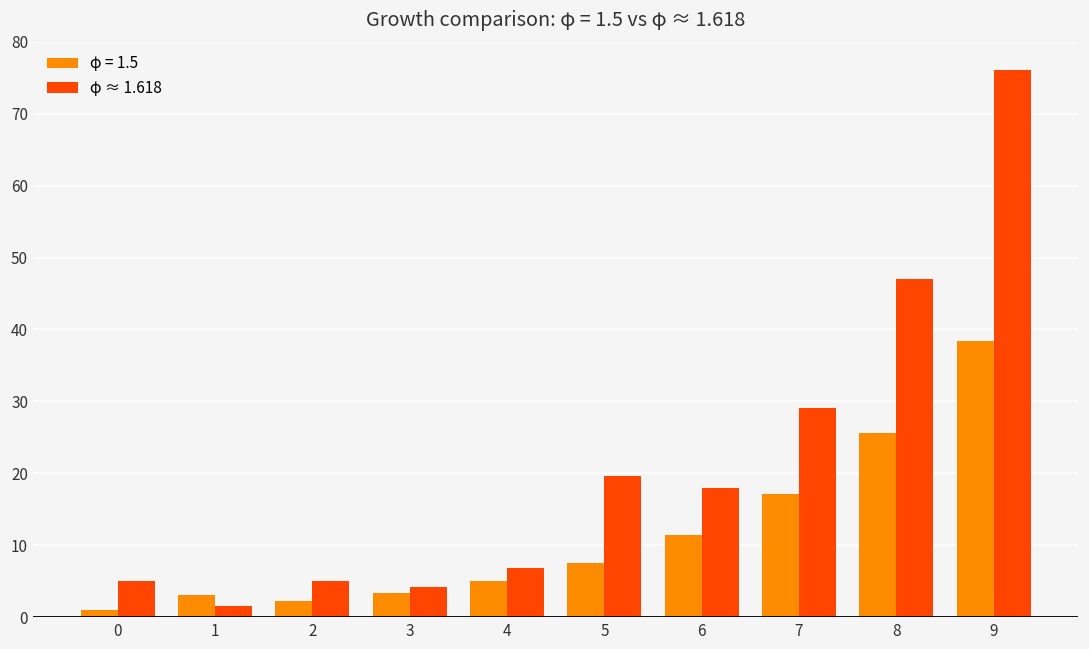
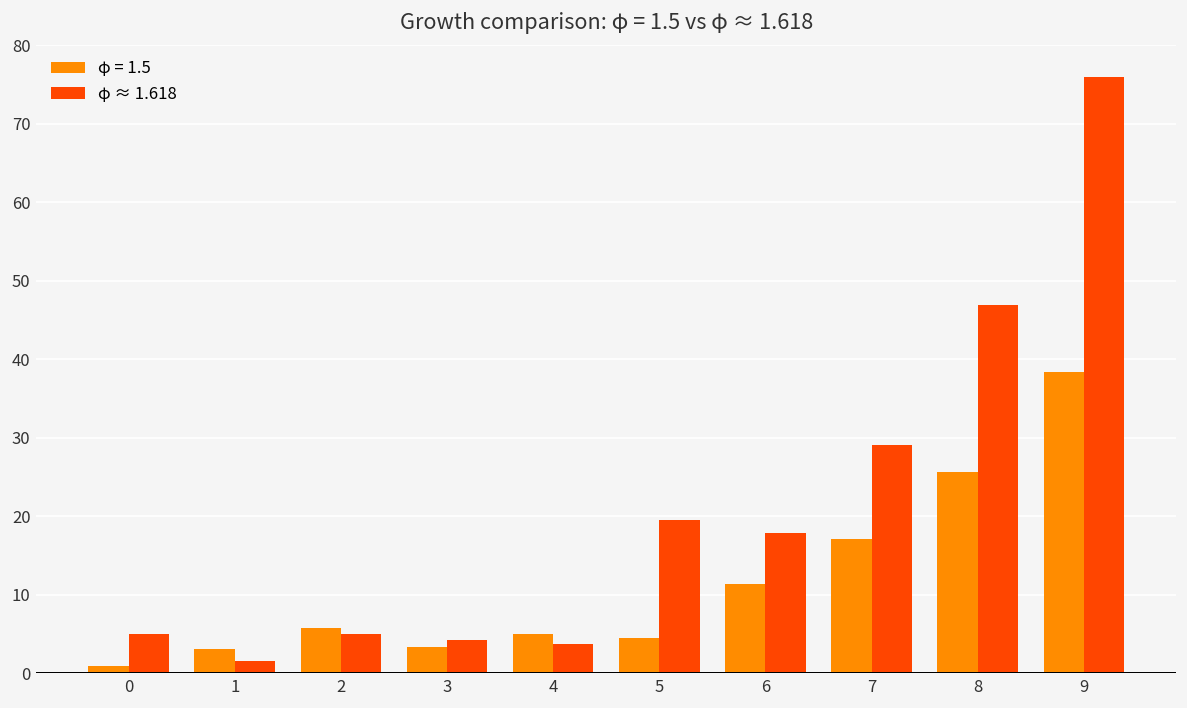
φ = 1.5, 2: 2 -> 6
φ ≈ 1.618, 4: 7 -> 4
φ = 1.5, 5: 8 -> 4
